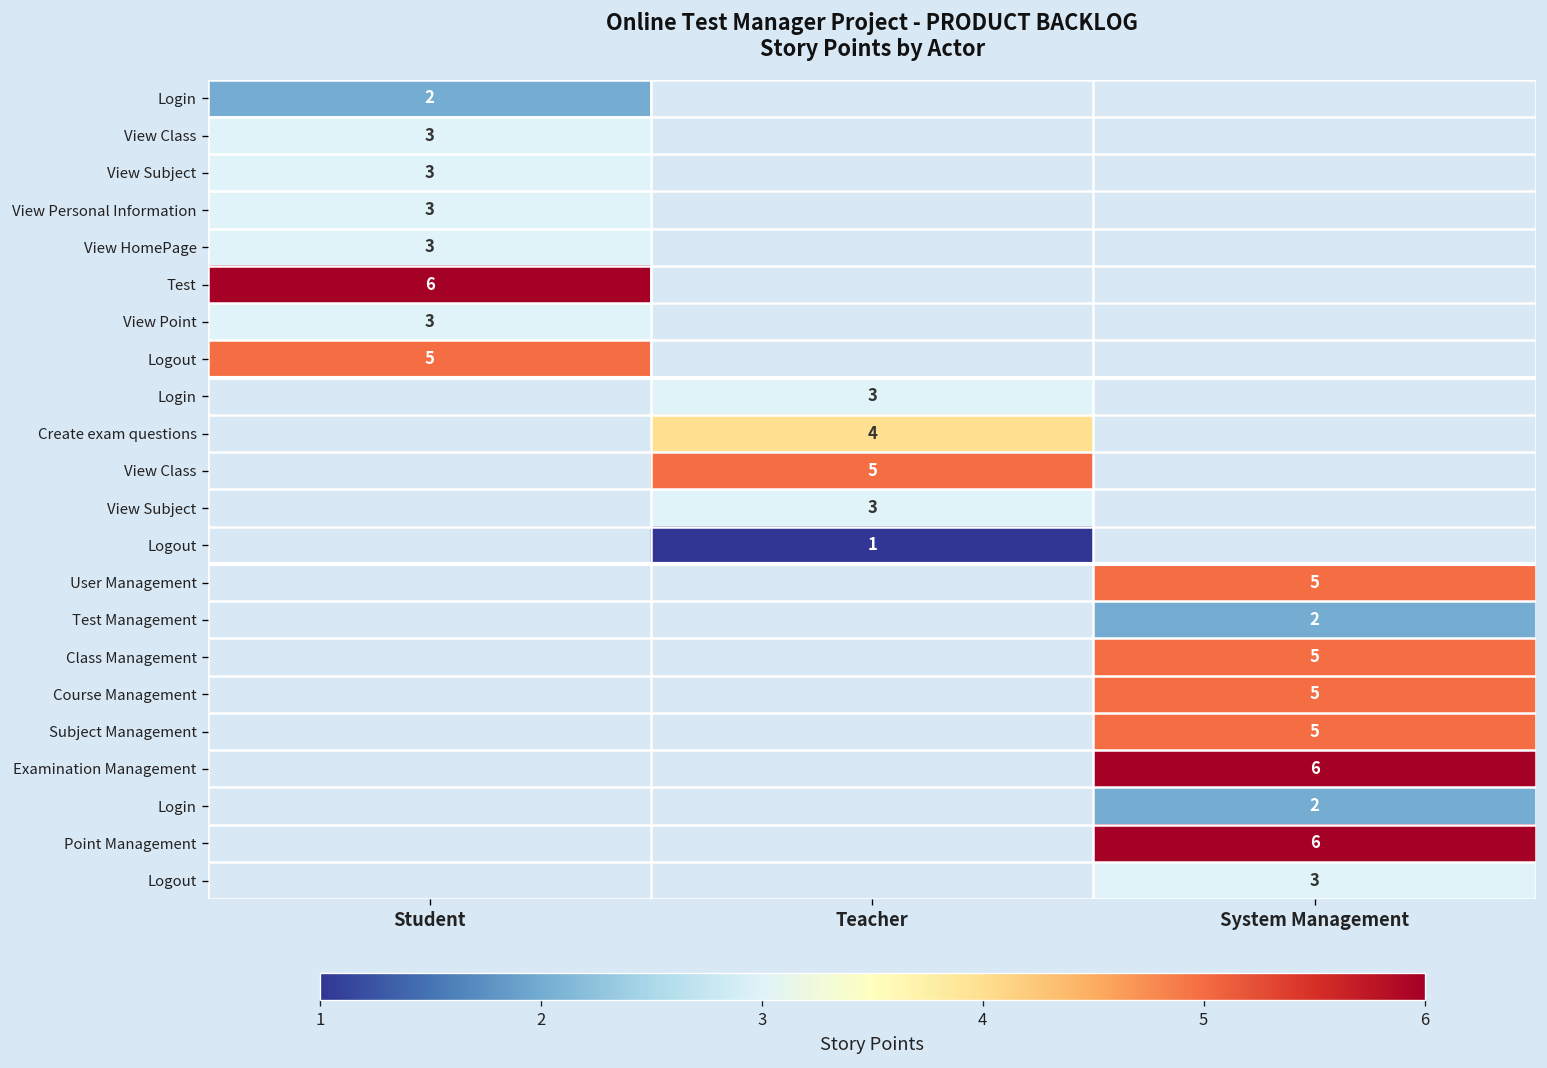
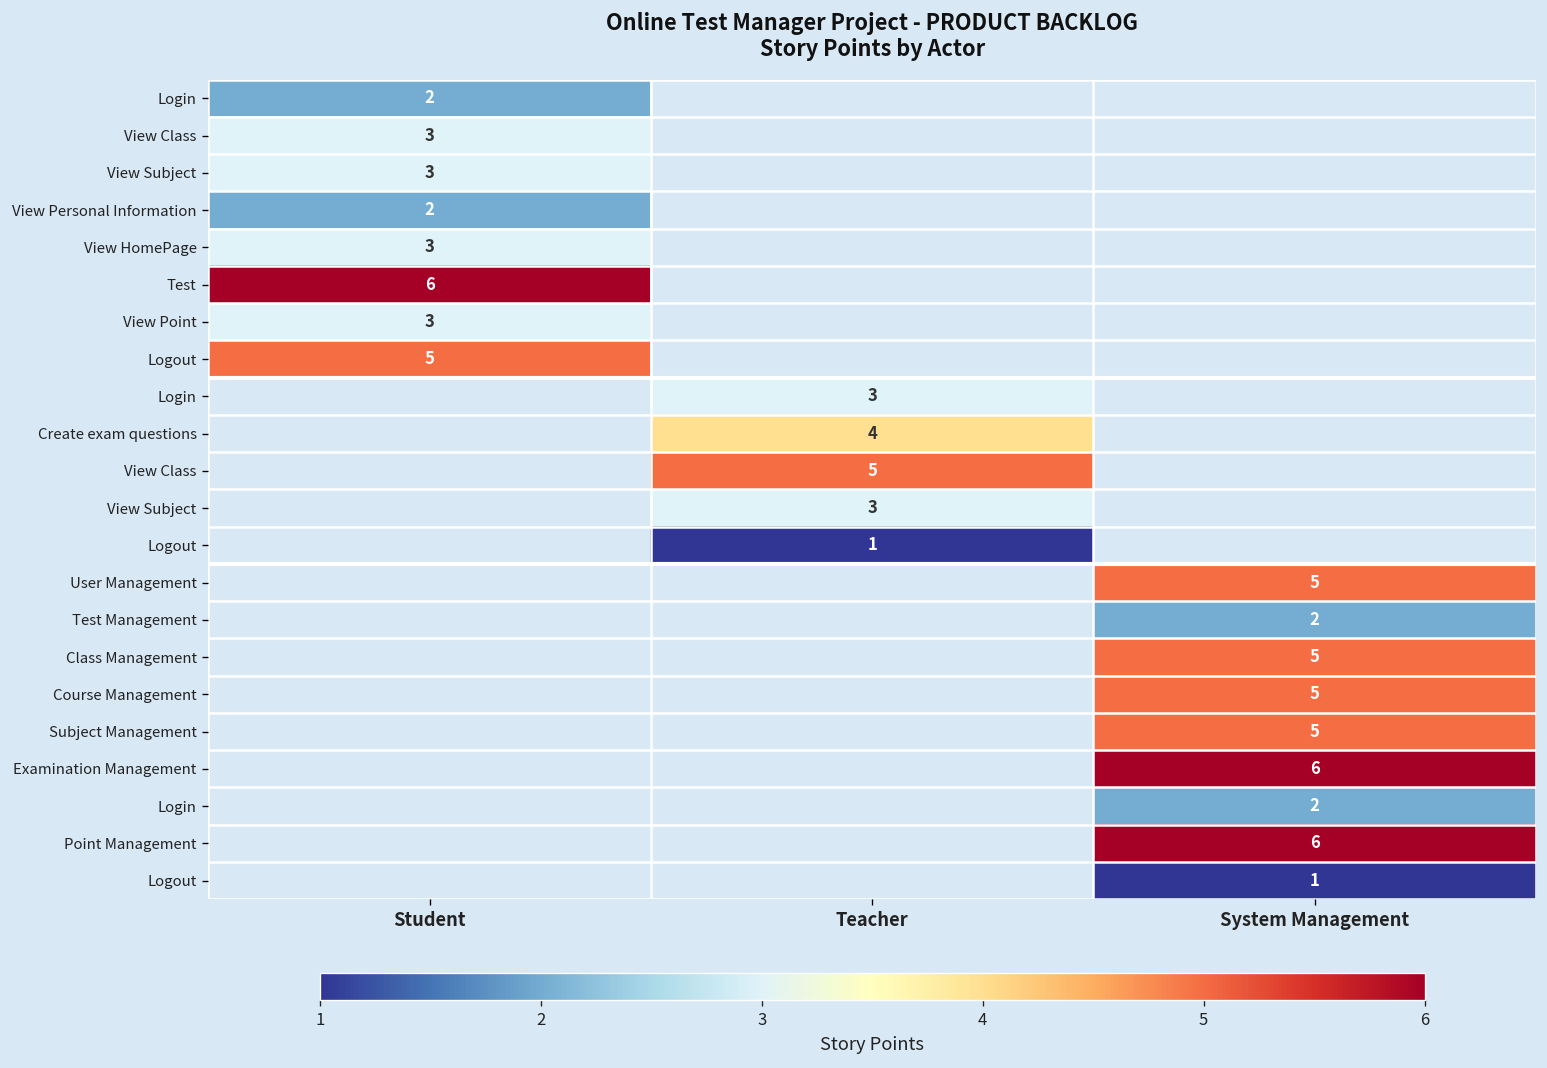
View Personal Information, Student: 3 -> 2
Logout, System Management: 3 -> 1
